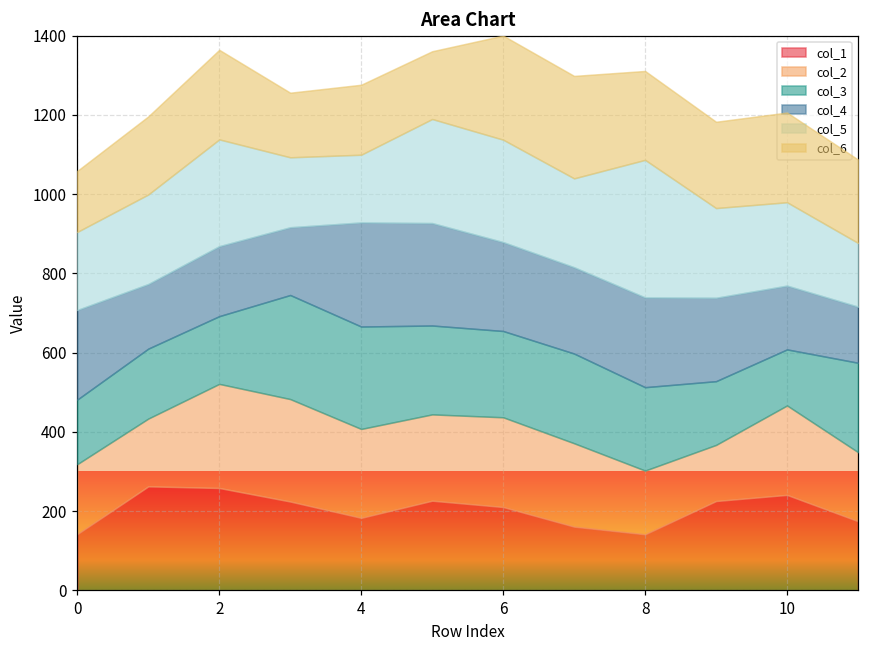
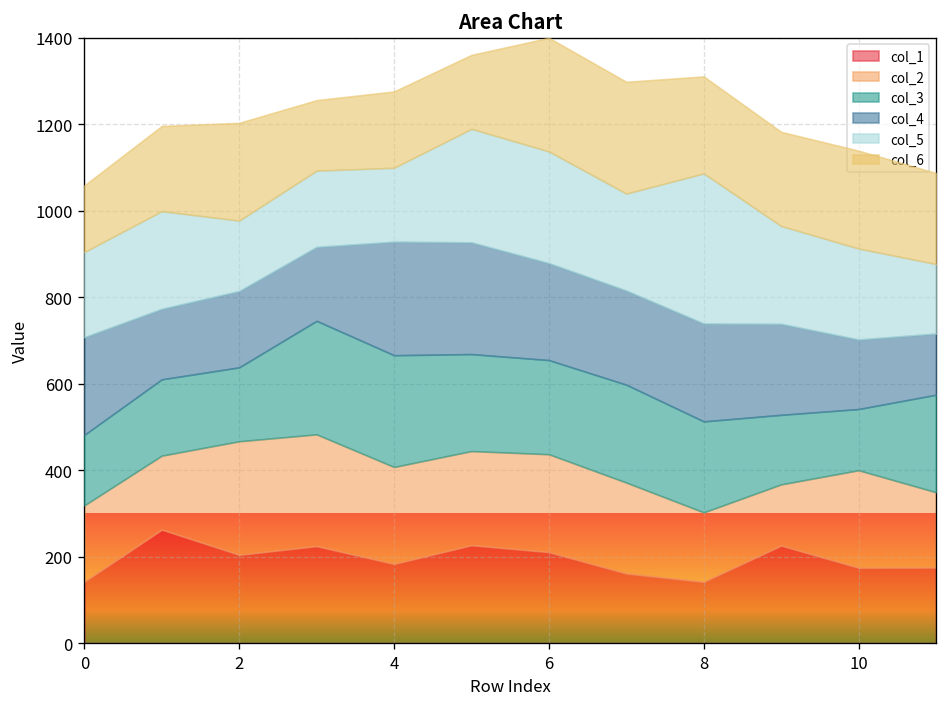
col_1, 2: 260 -> 200
col_5, 2: 270 -> 160
col_1, 10: 240 -> 170
